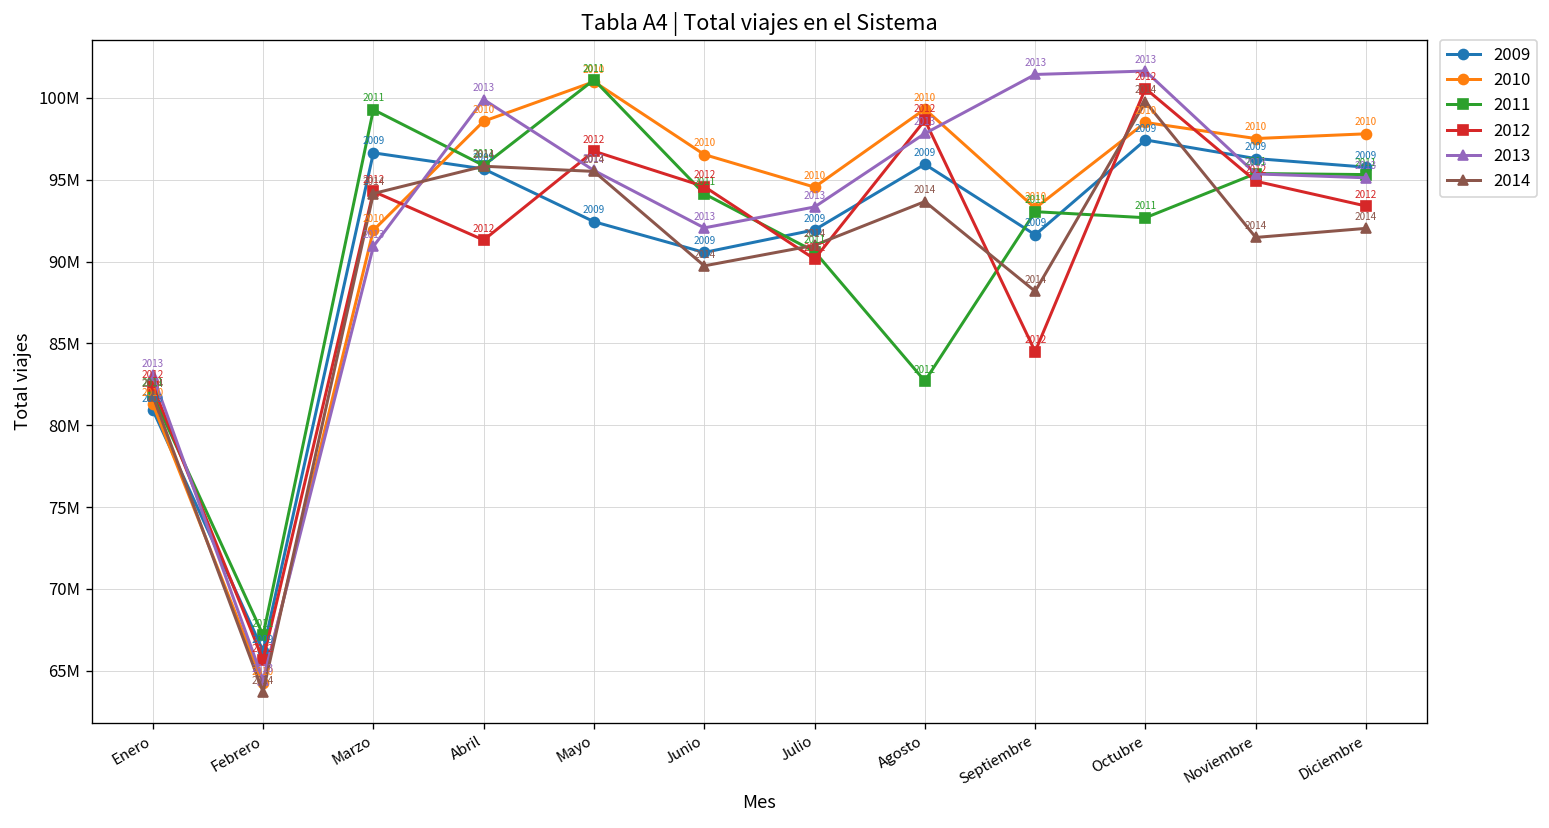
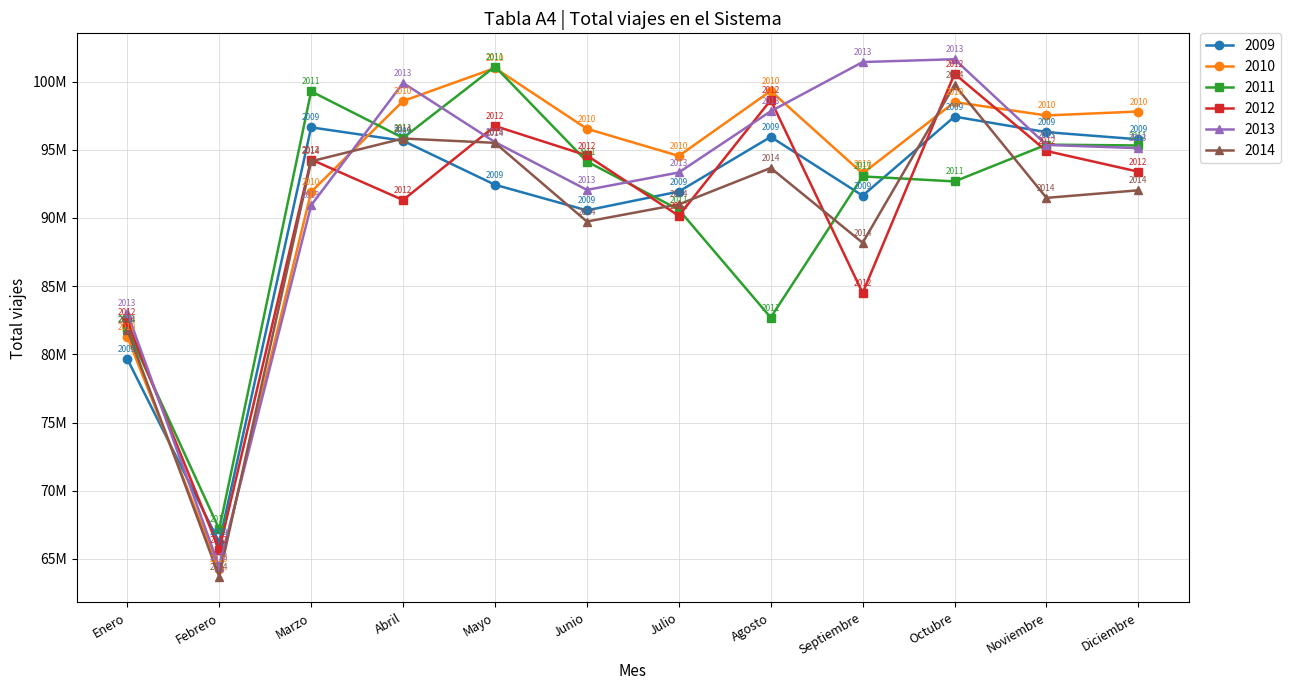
2009, Enero: 80900000 -> 79700000
